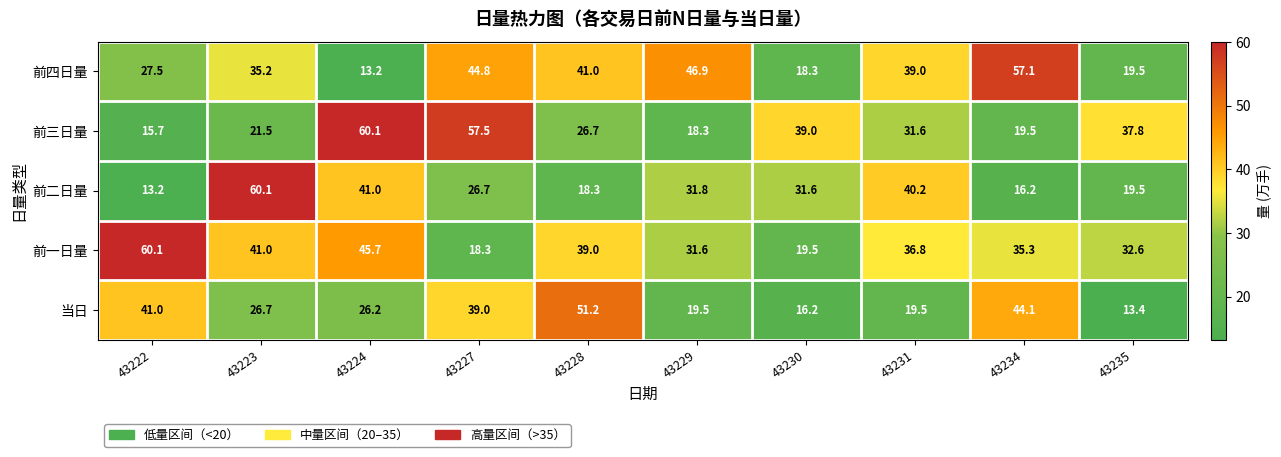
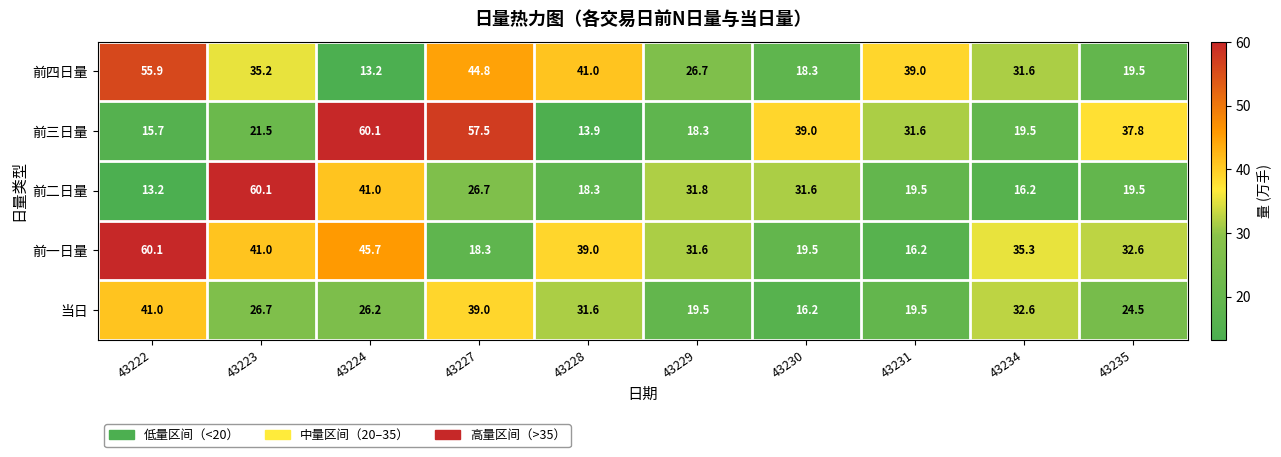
前四日量, 43222: 27.5 -> 55.9
前四日量, 43229: 46.9 -> 26.7
前四日量, 43234: 57.1 -> 31.6
前三日量, 43228: 26.7 -> 13.9
前二日量, 43231: 40.2 -> 19.5
前一日量, 43231: 36.8 -> 16.2
当日, 43228: 51.2 -> 31.6
当日, 43234: 44.1 -> 32.6
当日, 43235: 13.4 -> 24.5
